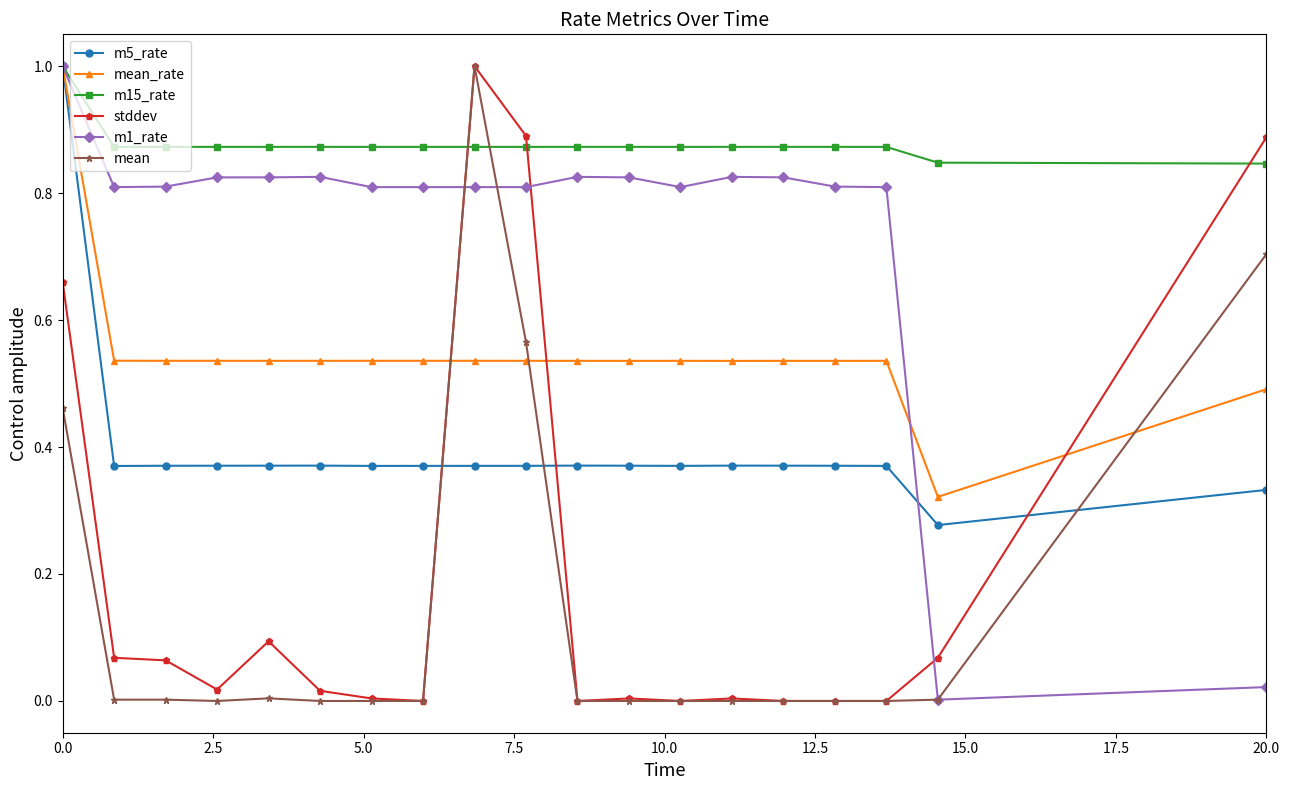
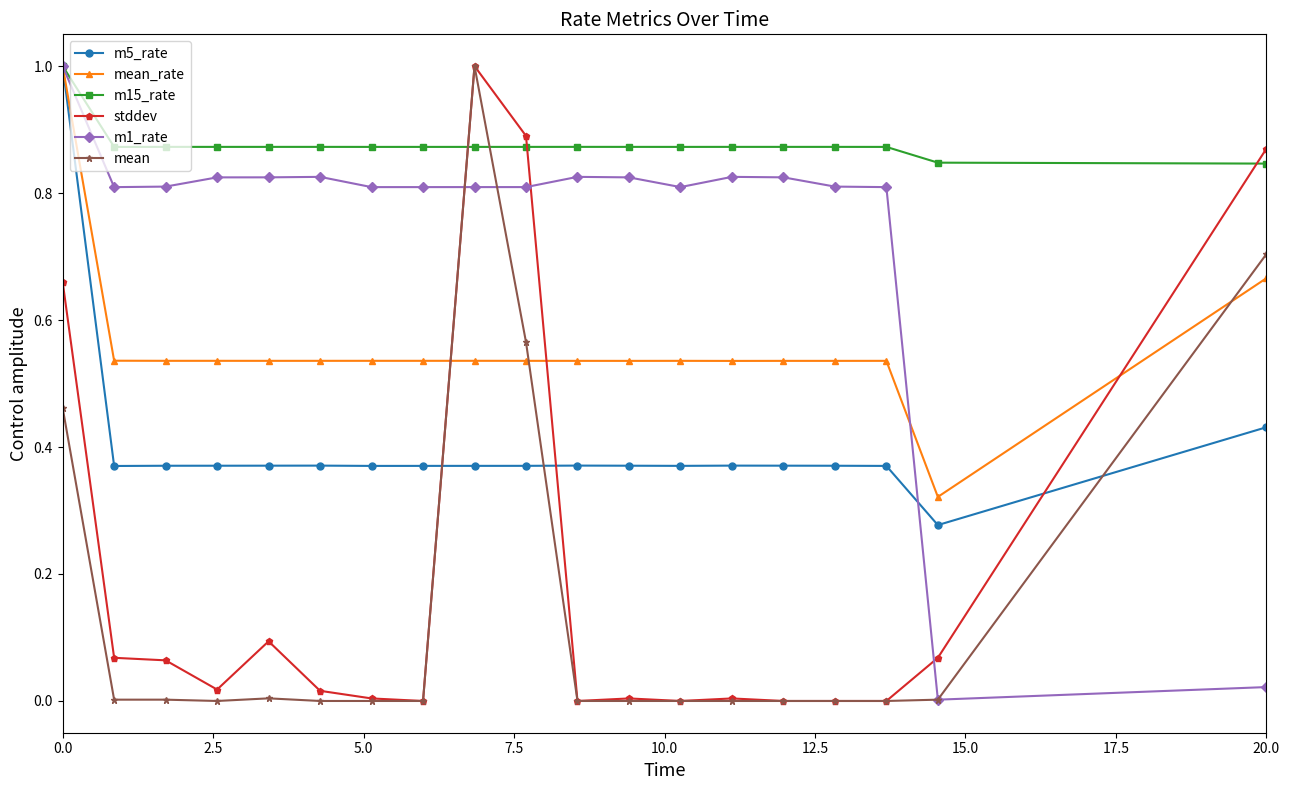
m5_rate, 20.0: 0.33 -> 0.43
mean_rate, 20.0: 0.49 -> 0.67
stddev, 20.0: 0.89 -> 0.87
